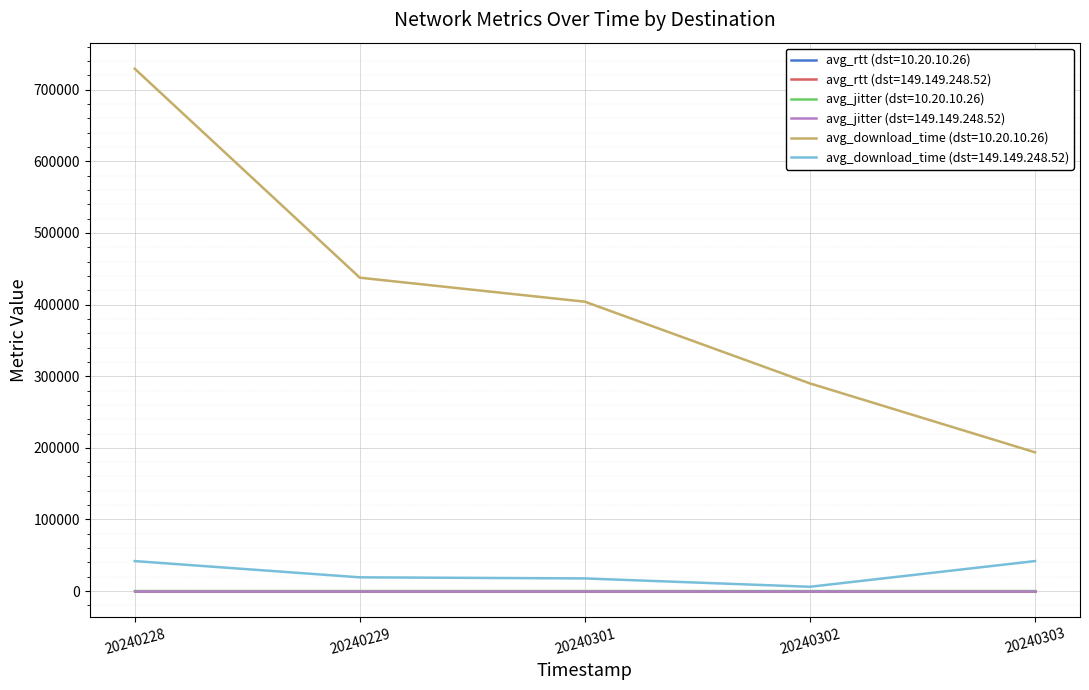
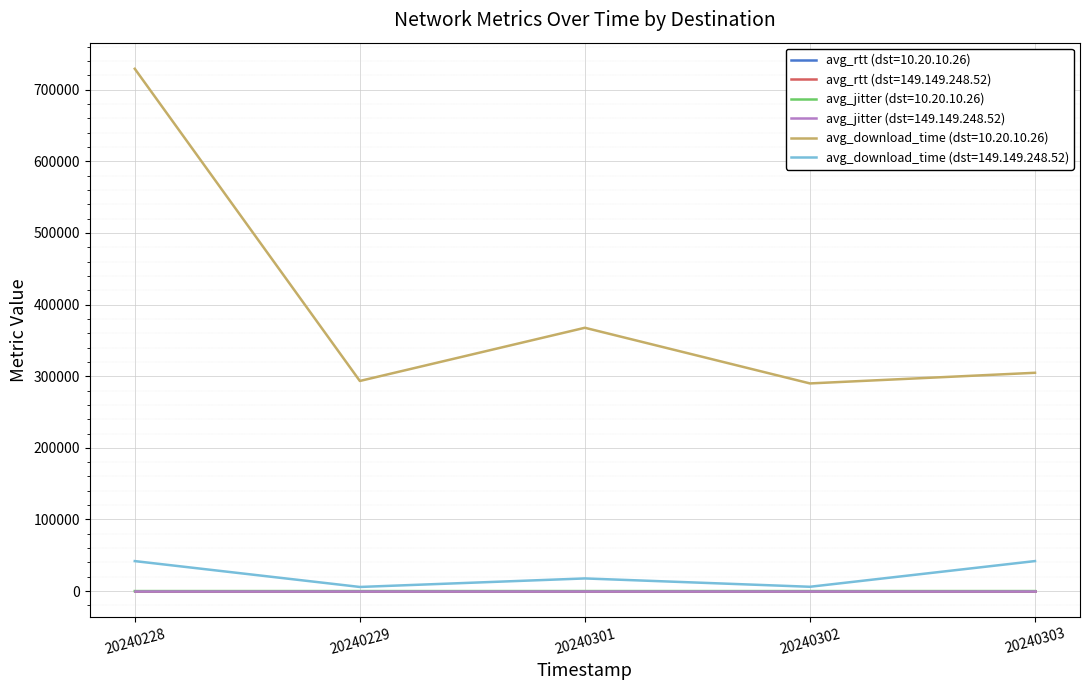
avg_download_time (dst=10.20.10.26), 20240229: 440000 -> 290000
avg_download_time (dst=149.149.248.52), 20240229: 20000 -> 10000
avg_download_time (dst=10.20.10.26), 20240301: 400000 -> 370000
avg_download_time (dst=10.20.10.26), 20240303: 190000 -> 300000
